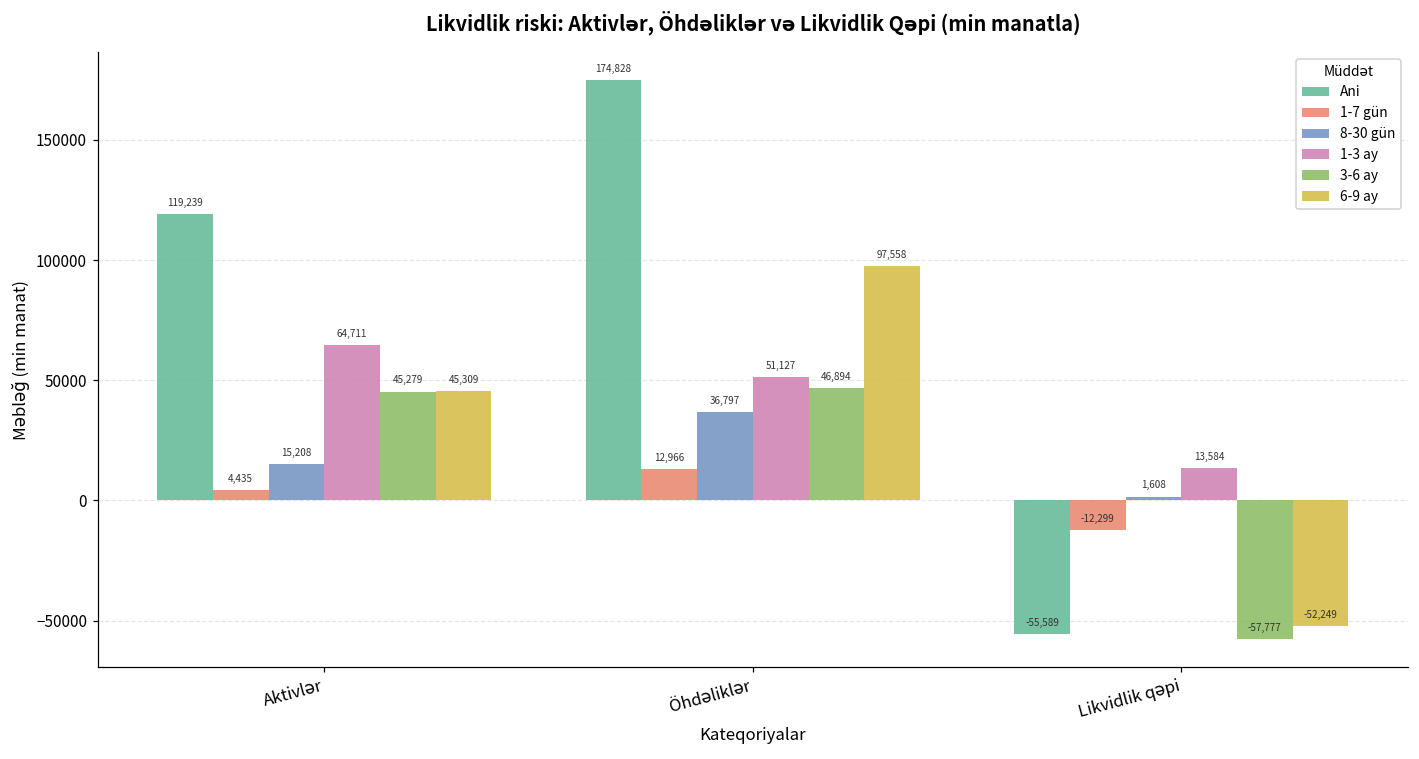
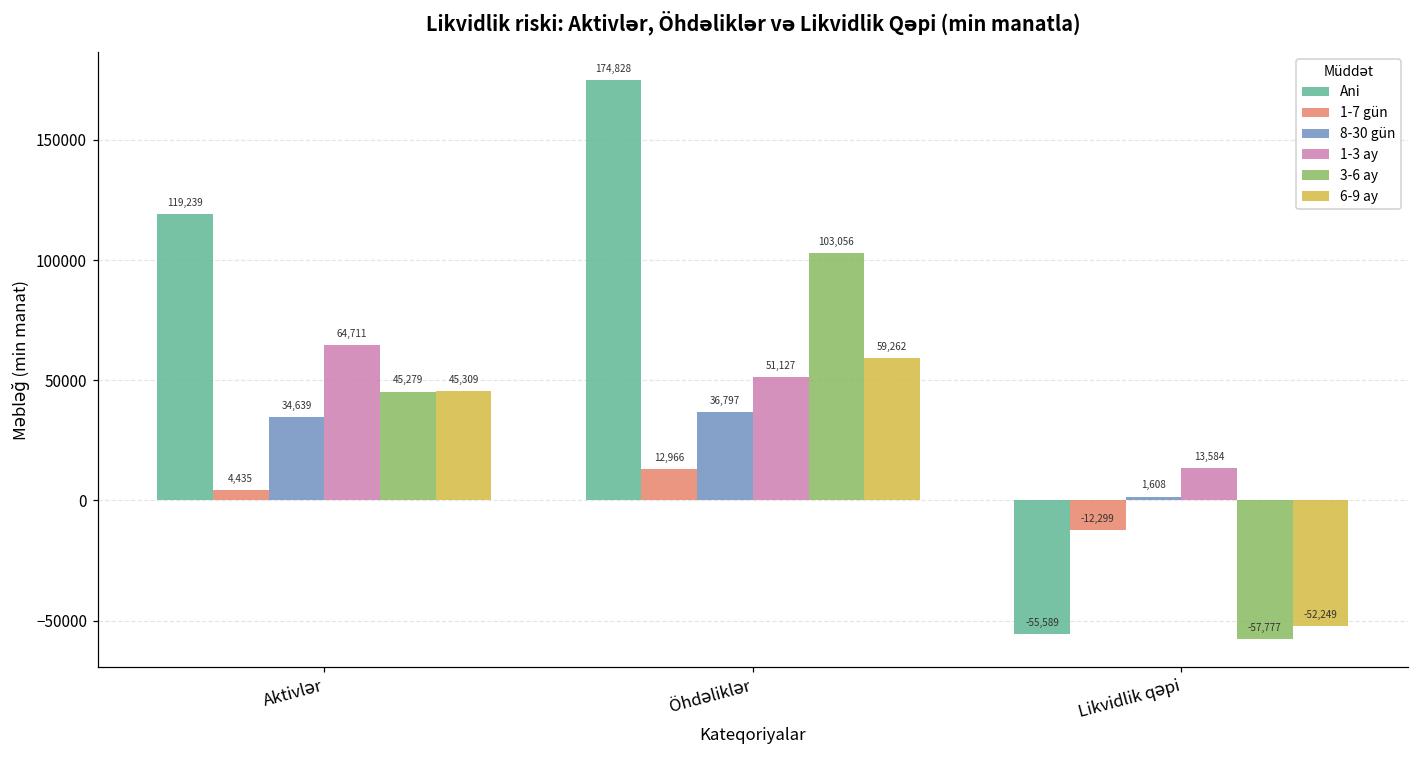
8-30 gün, Aktivlər: 15,208 -> 34,639
3-6 ay, Öhdəliklər: 46,894 -> 103,056
6-9 ay, Öhdəliklər: 97,558 -> 59,262
